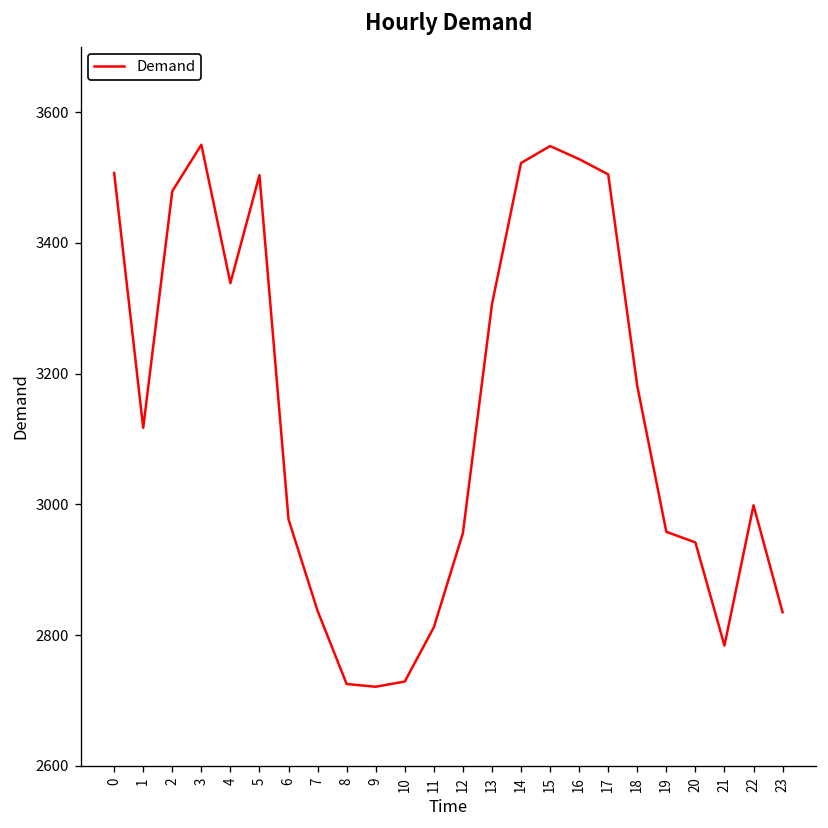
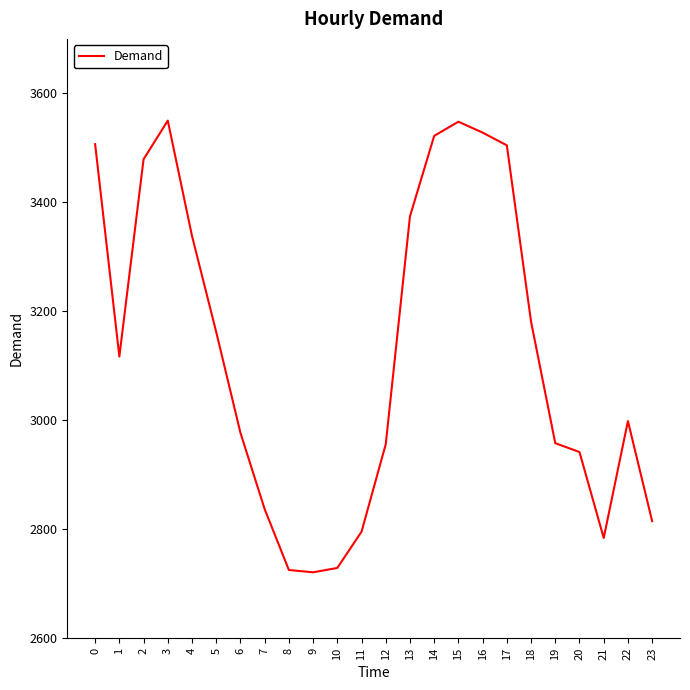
5: 3500 -> 3160
11: 2810 -> 2800
13: 3310 -> 3370
23: 2840 -> 2810
